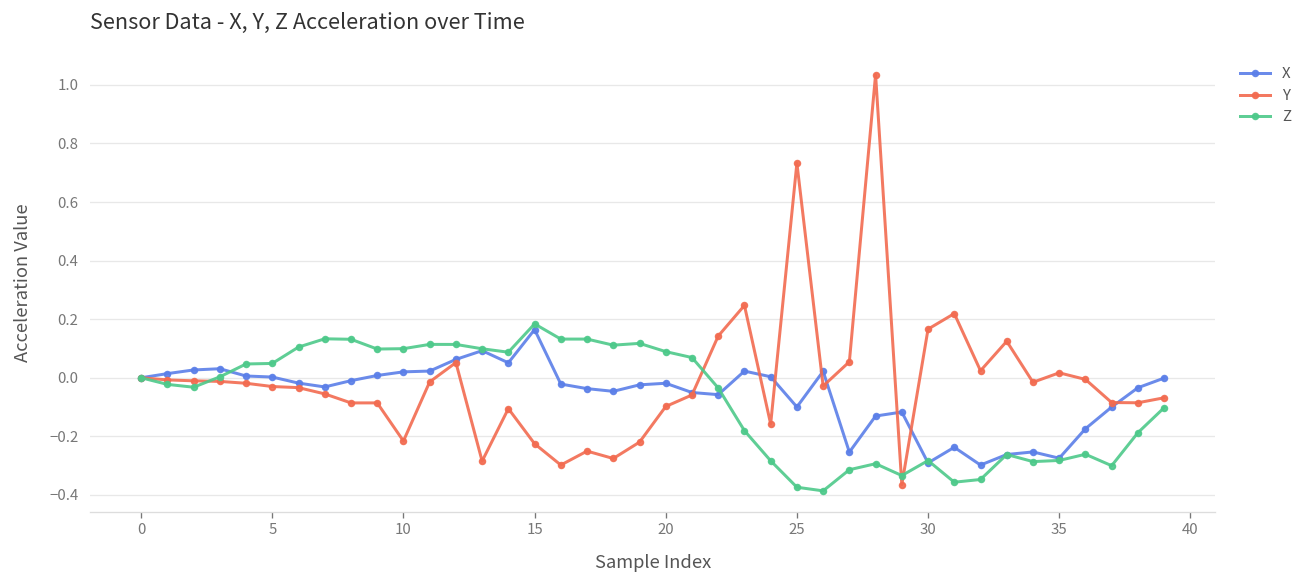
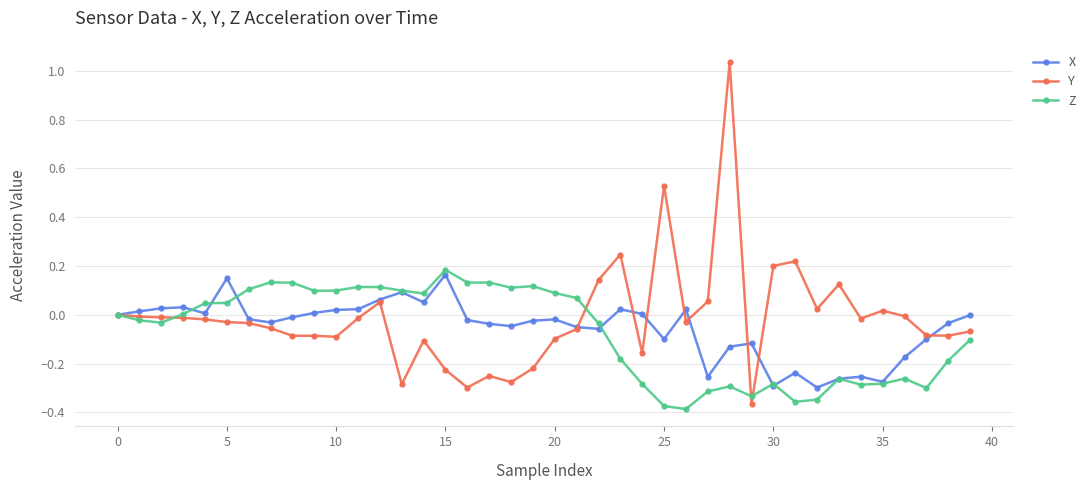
X, 5: 0.00 -> 0.15
Y, 10: -0.22 -> -0.09
Y, 25: 0.73 -> 0.53
Y, 30: 0.17 -> 0.20
